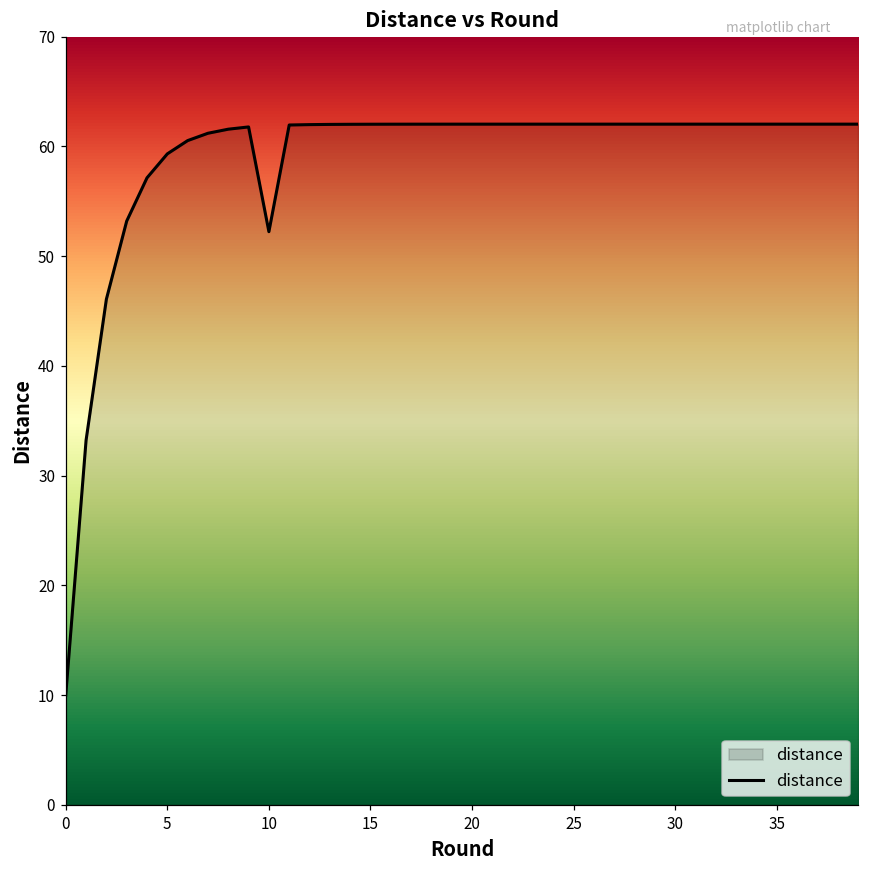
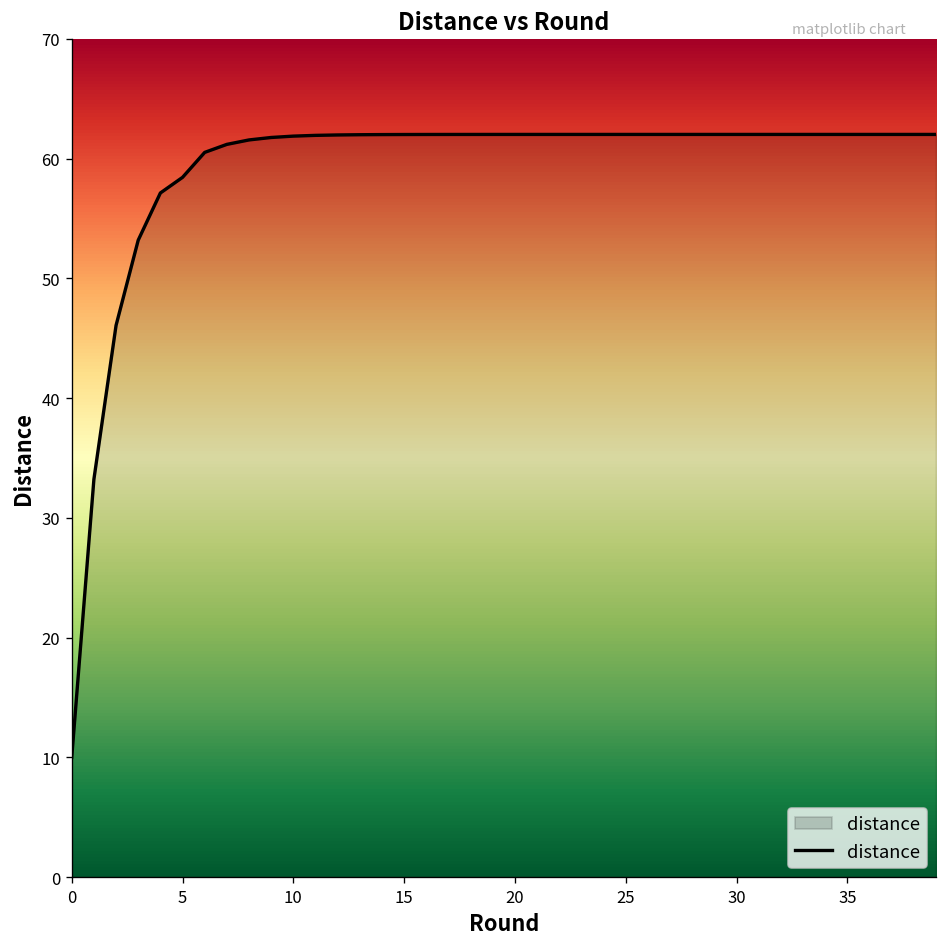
5: 59 -> 58
10: 52 -> 62
